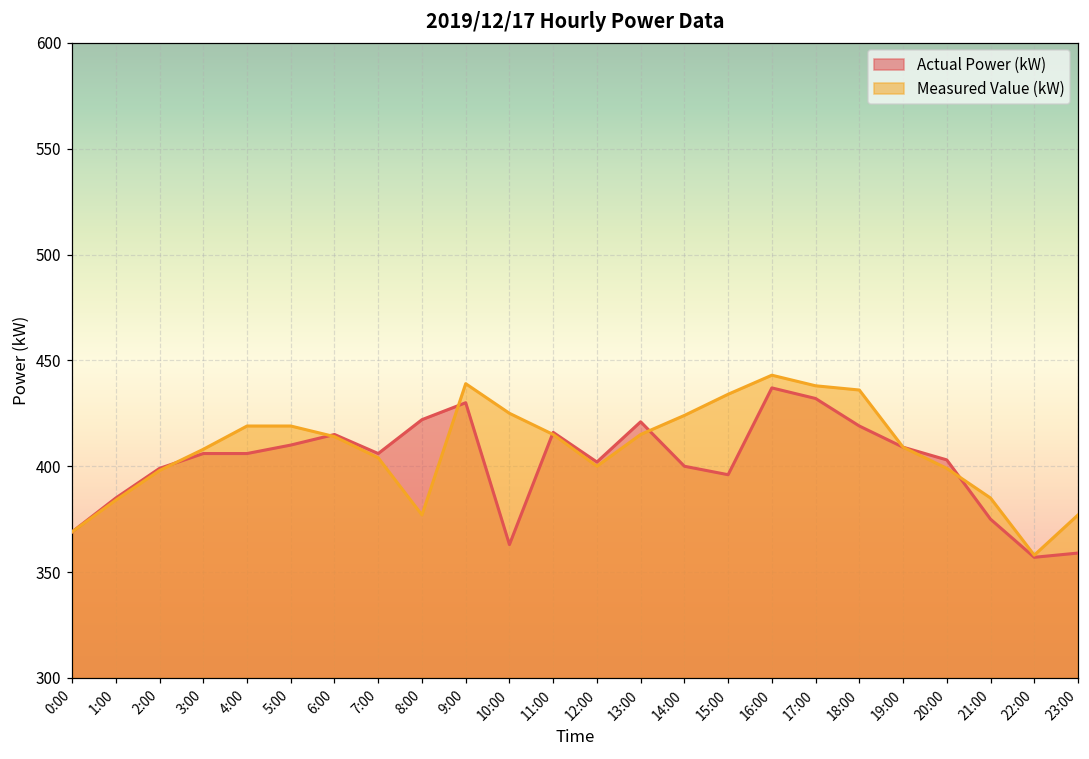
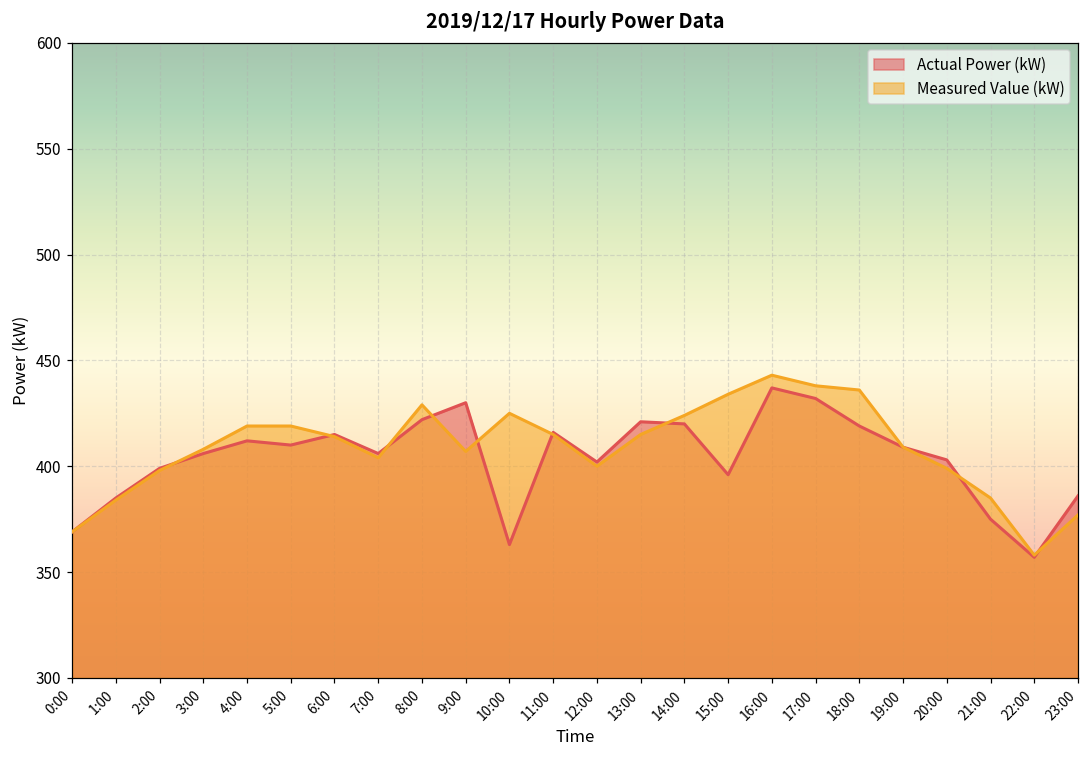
Actual Power (kW), 4:00: 406 -> 412
Measured Value (kW), 8:00: 377 -> 429
Measured Value (kW), 9:00: 439 -> 407
Actual Power (kW), 14:00: 400 -> 420
Actual Power (kW), 23:00: 359 -> 386
